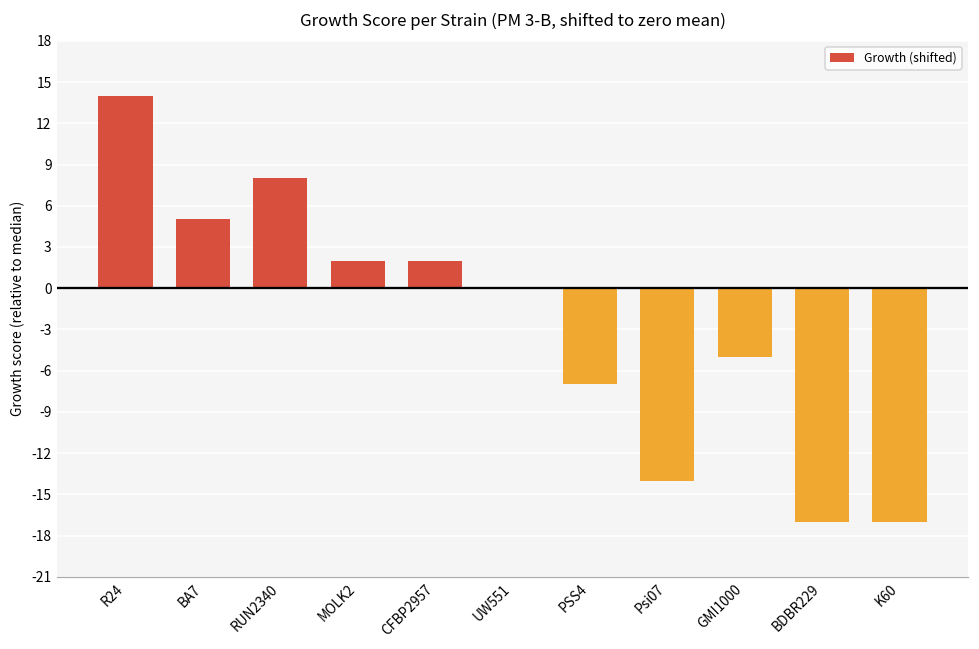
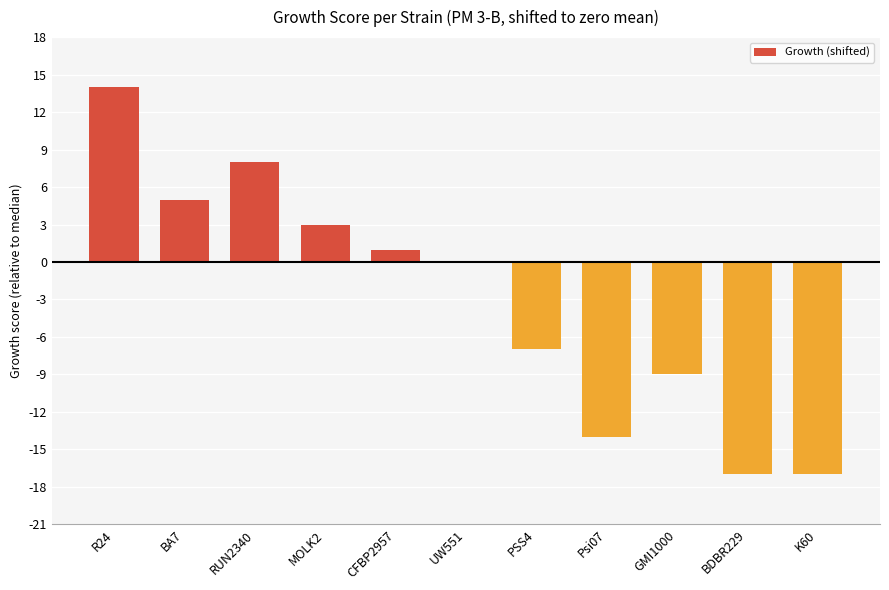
MOLK2: 2.0 -> 3.0
CFBP2957: 2.0 -> 1.0
GMI1000: -5.0 -> -9.0
